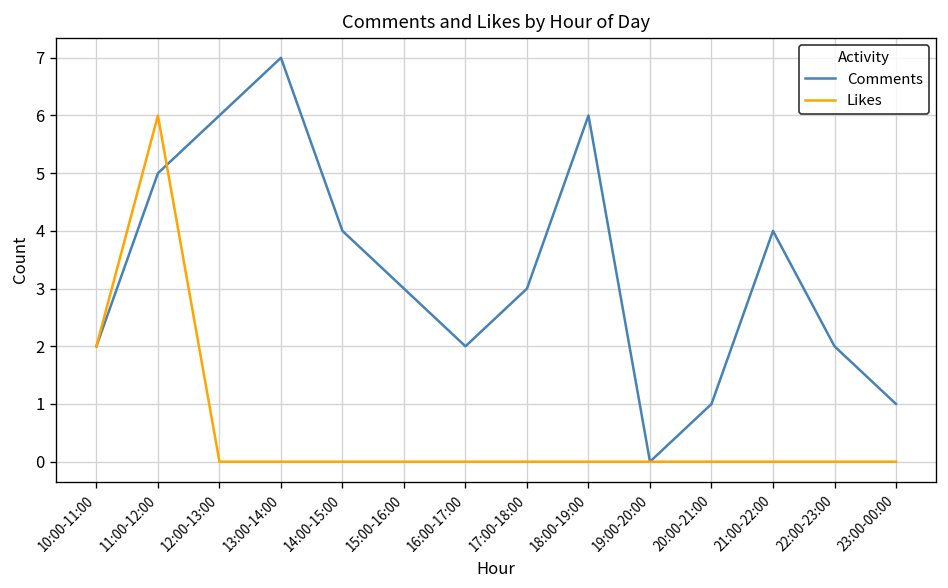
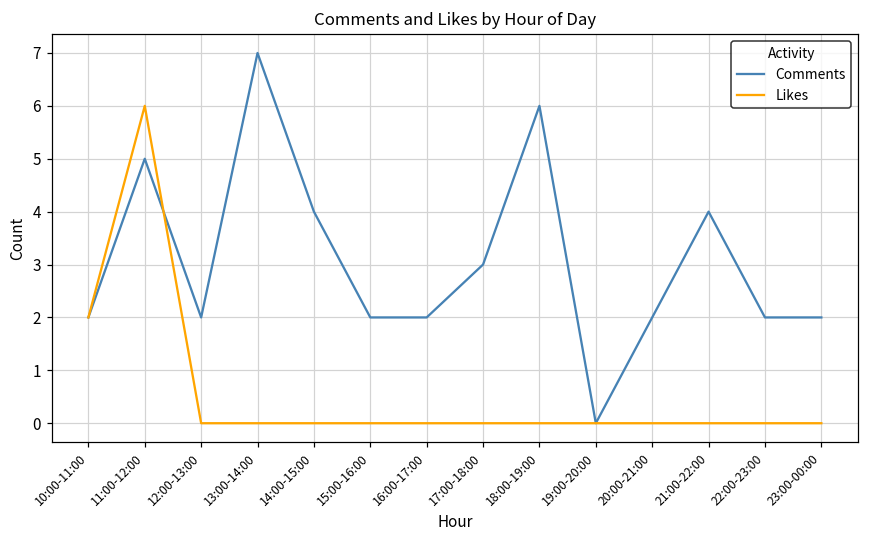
Comments, 12:00-13:00: 6 -> 2
Comments, 15:00-16:00: 3 -> 2
Comments, 20:00-21:00: 1 -> 2
Comments, 23:00-00:00: 1 -> 2
